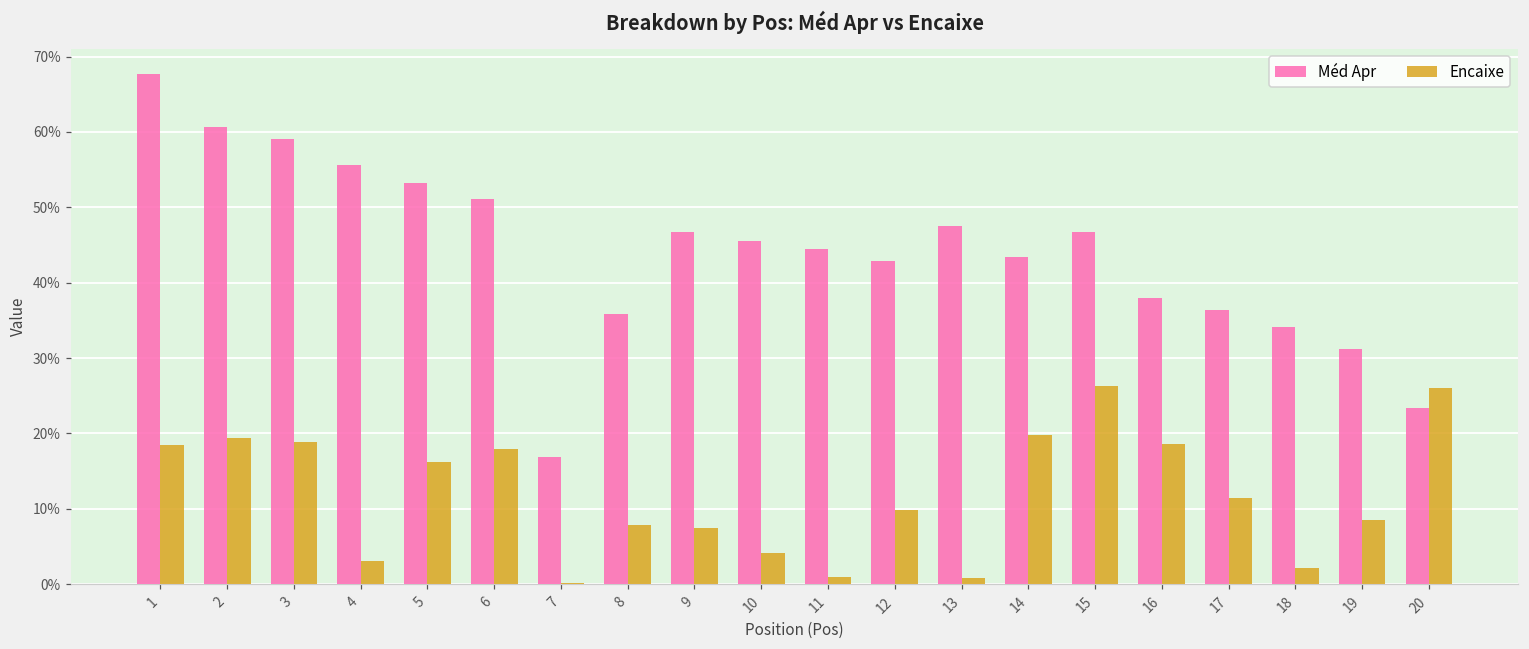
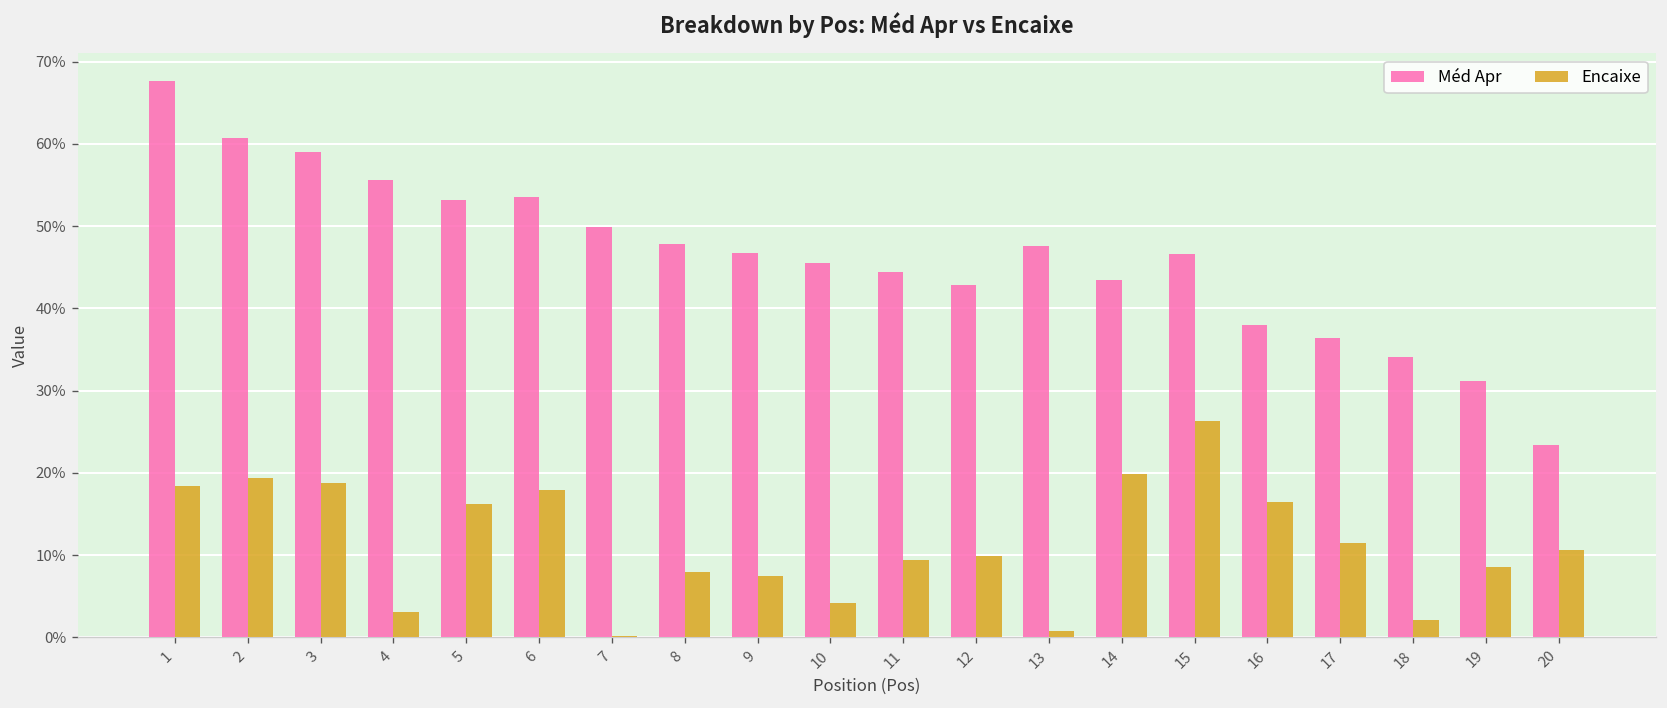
Méd Apr, 6: 51% -> 54%
Méd Apr, 7: 17% -> 50%
Méd Apr, 8: 36% -> 48%
Encaixe, 11: 1% -> 9%
Encaixe, 16: 19% -> 16%
Encaixe, 20: 26% -> 11%
